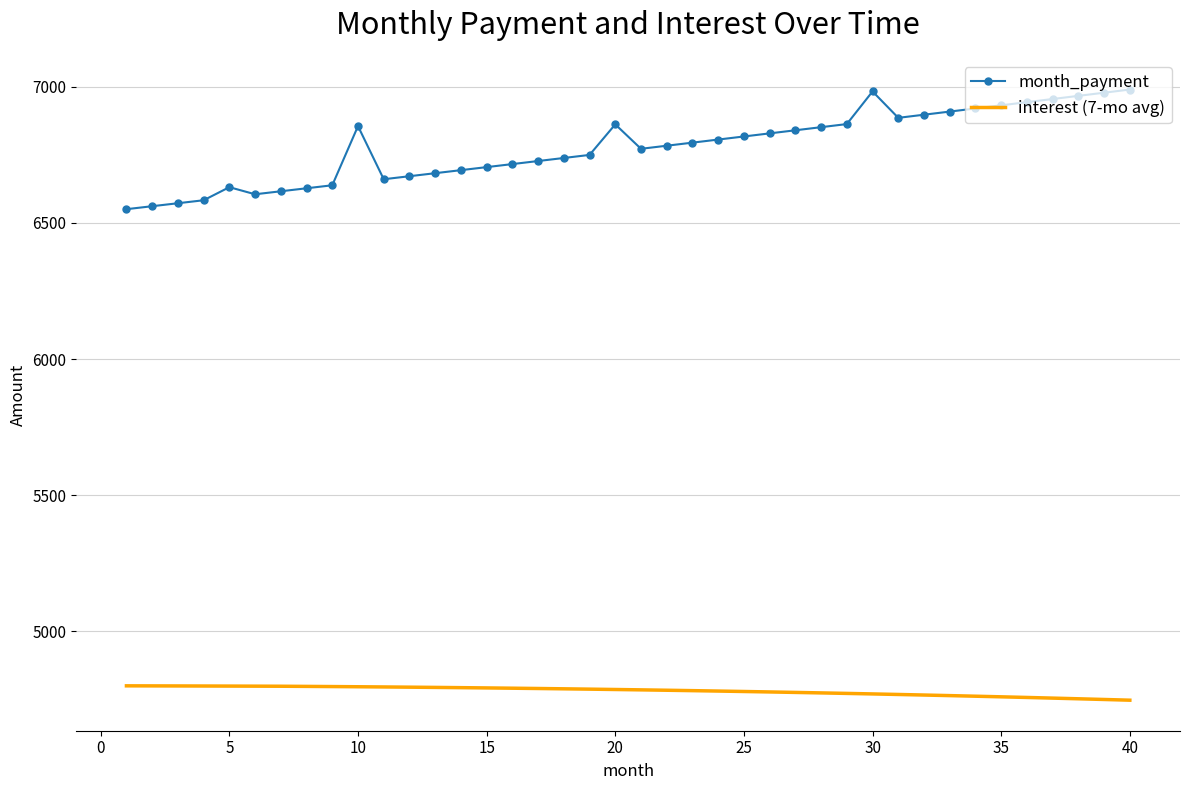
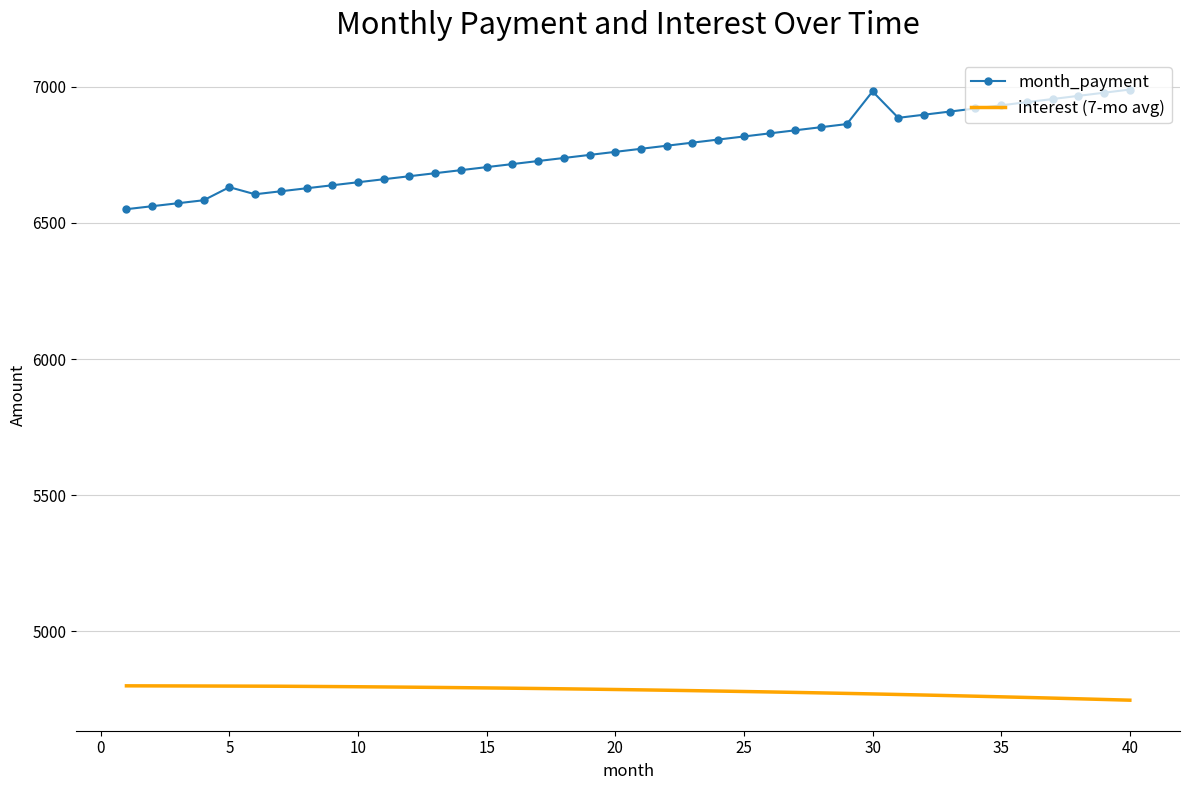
month_payment, 10: 6860 -> 6650
month_payment, 20: 6860 -> 6760
